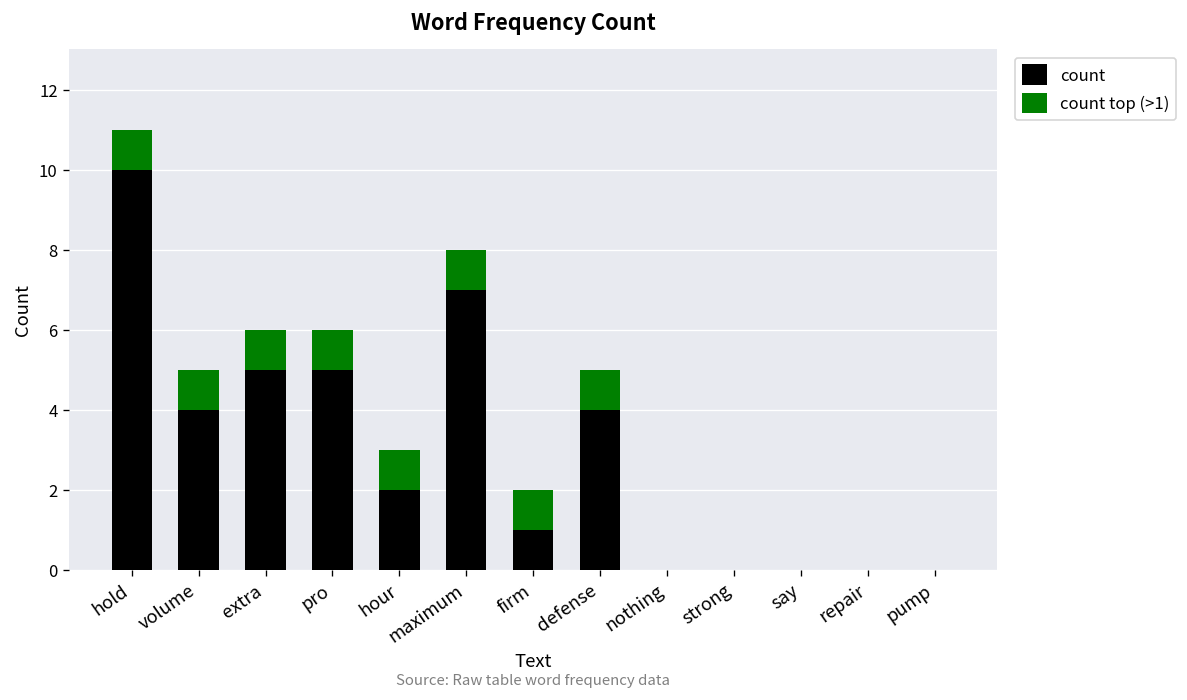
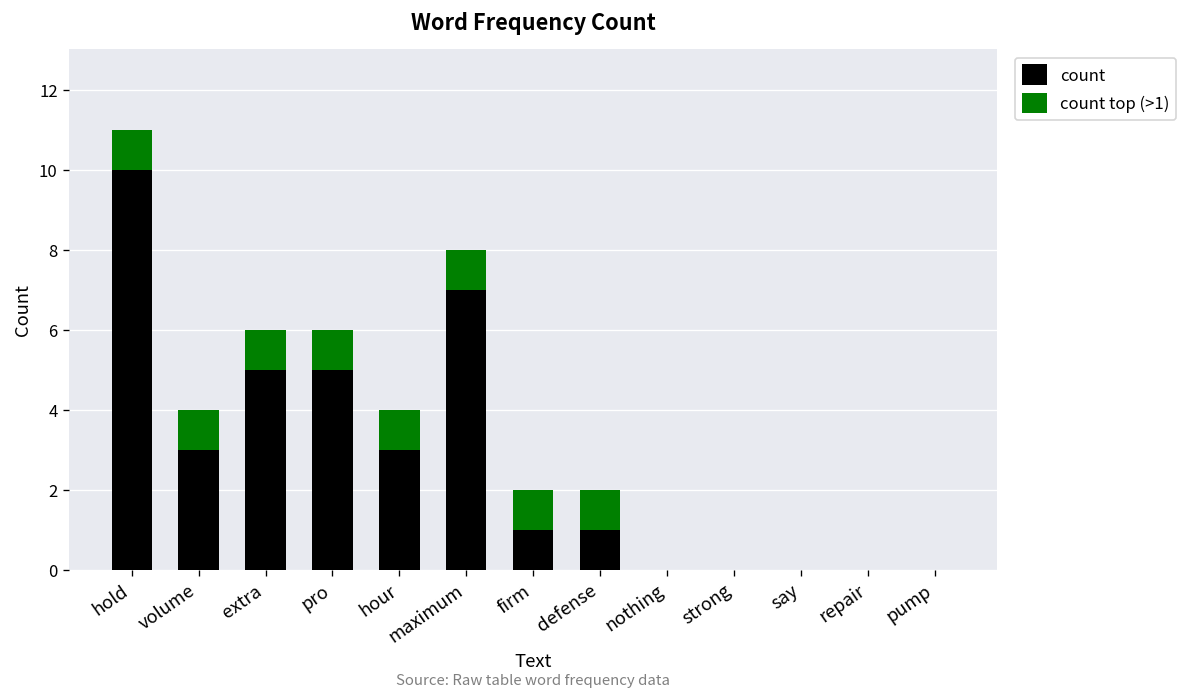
count, volume: 4.0 -> 3.0
count, hour: 2.0 -> 3.0
count, defense: 4.0 -> 1.0
